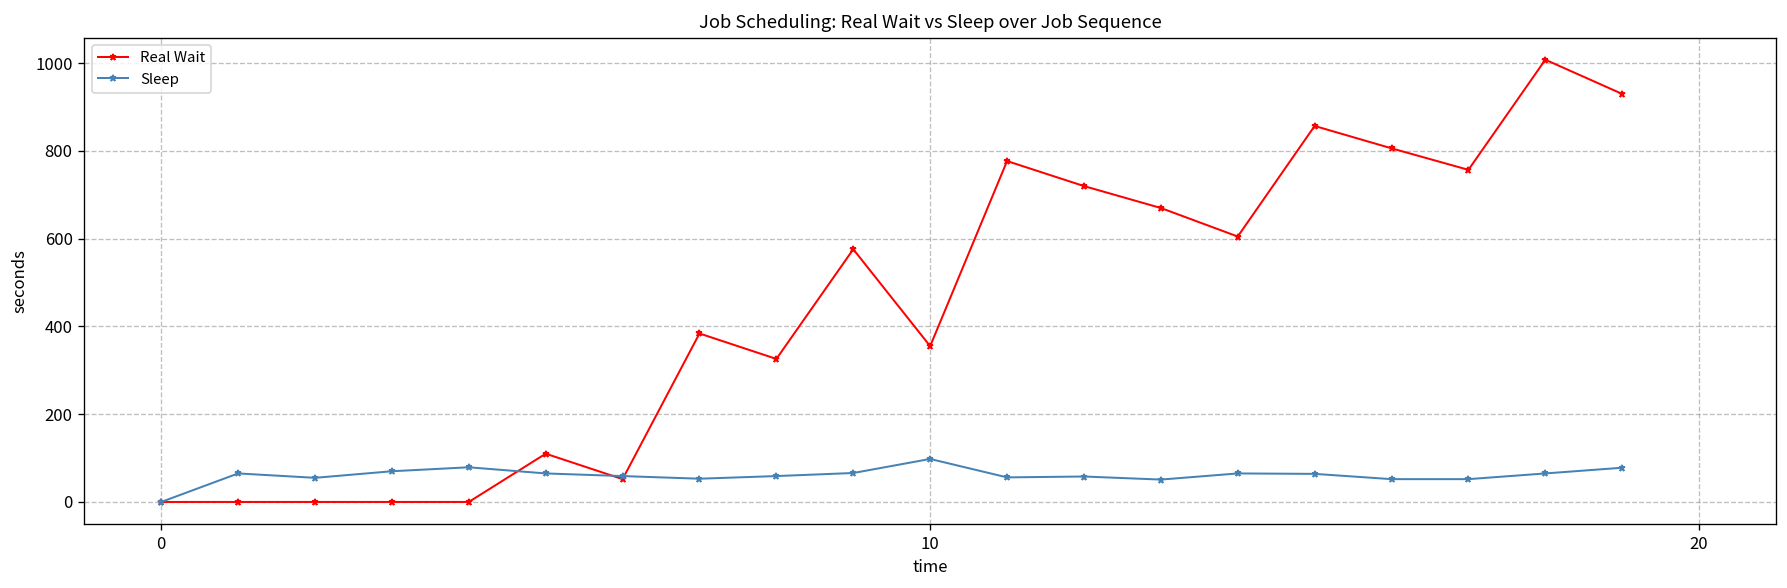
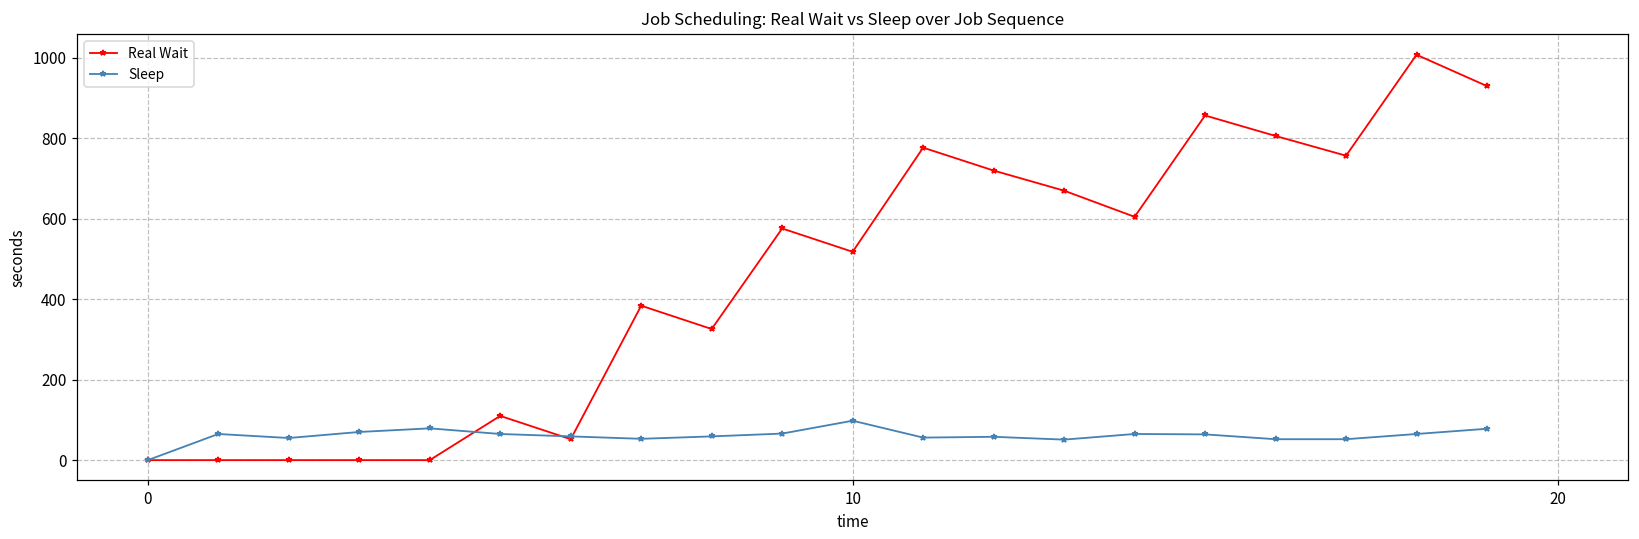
Real Wait, 10: 360 -> 520
